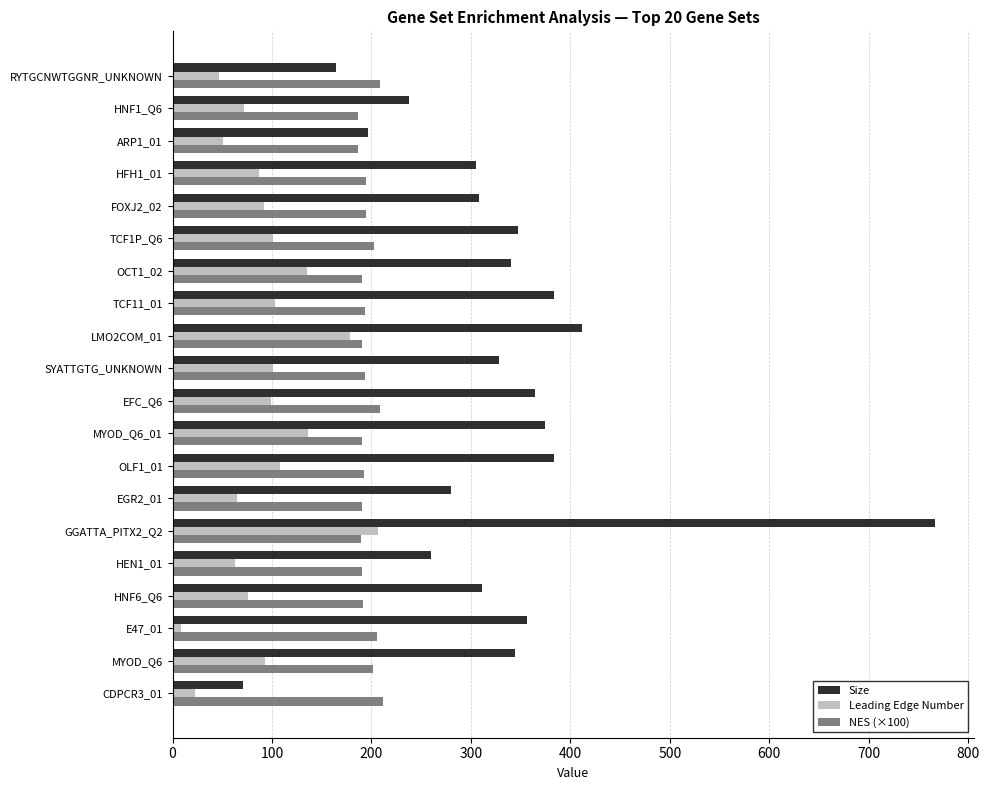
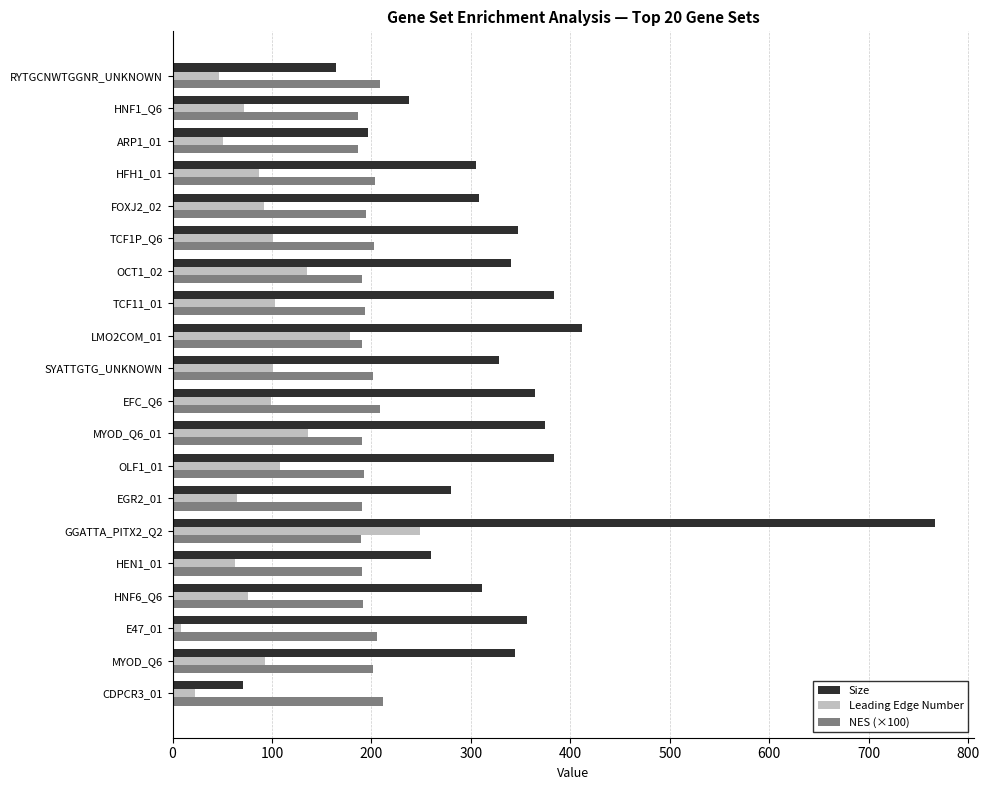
NES (×100), HFH1_01: 190 -> 200
NES (×100), SYATTGTG_UNKNOWN: 190 -> 200
Leading Edge Number, GGATTA_PITX2_Q2: 210 -> 250
